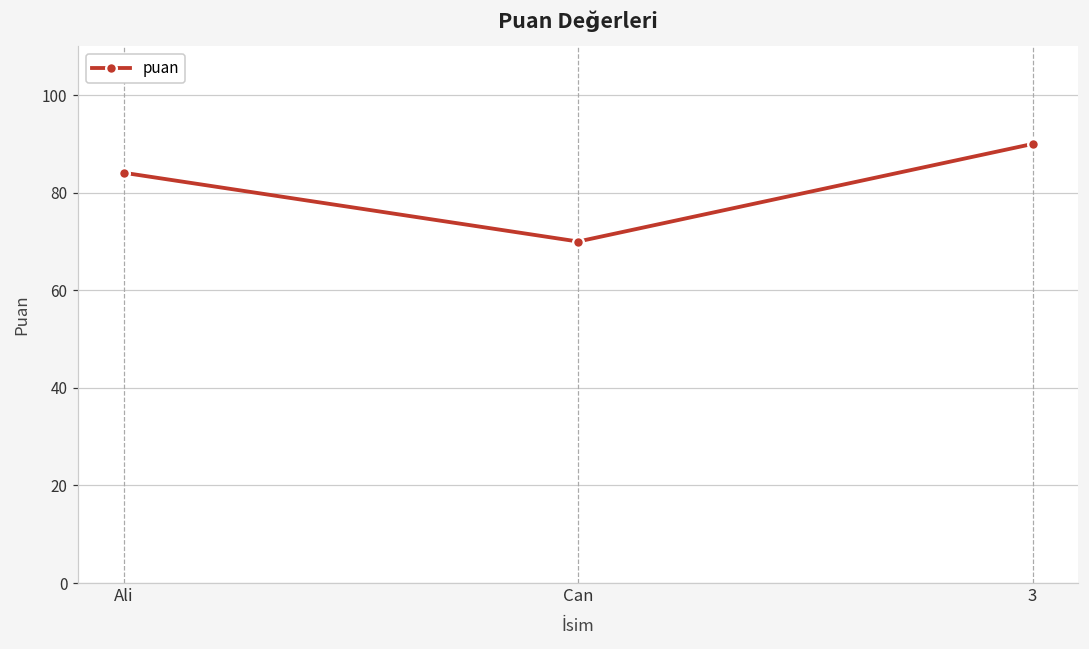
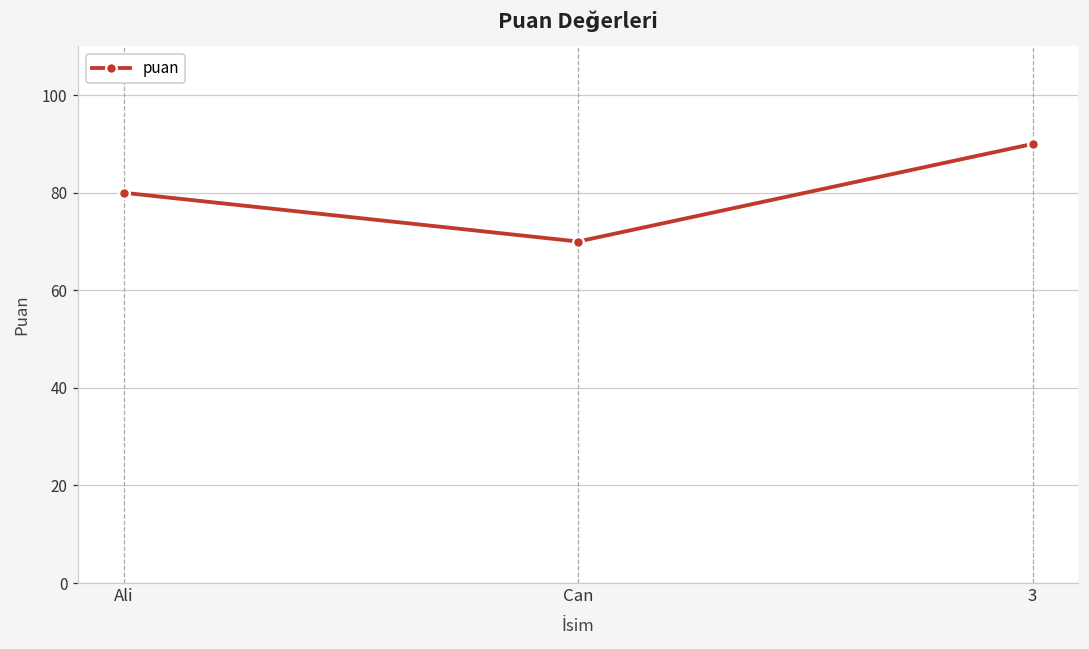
Ali: 84 -> 80
